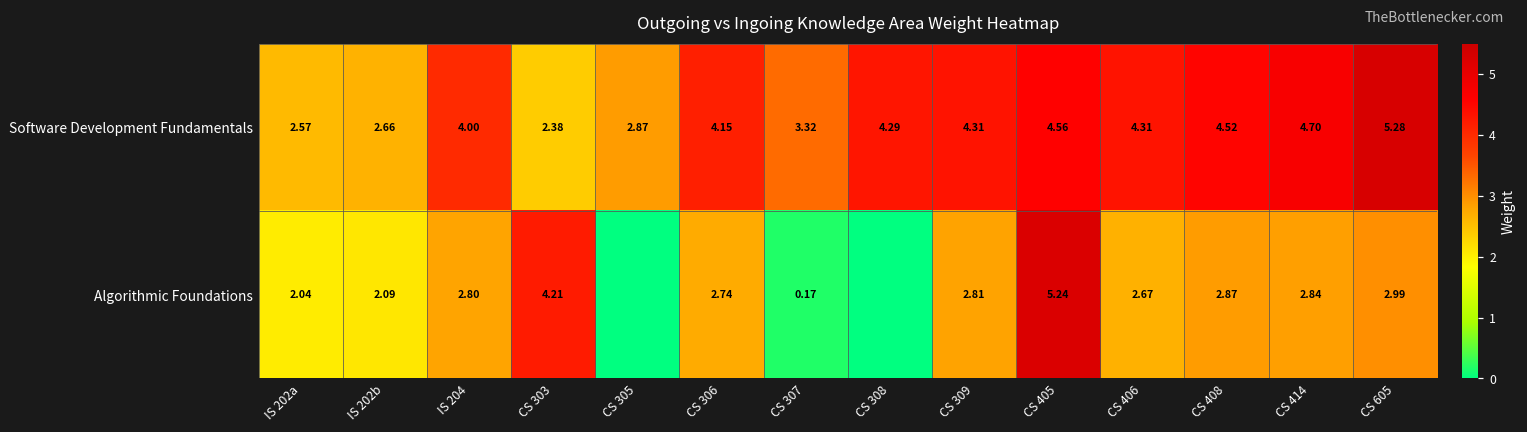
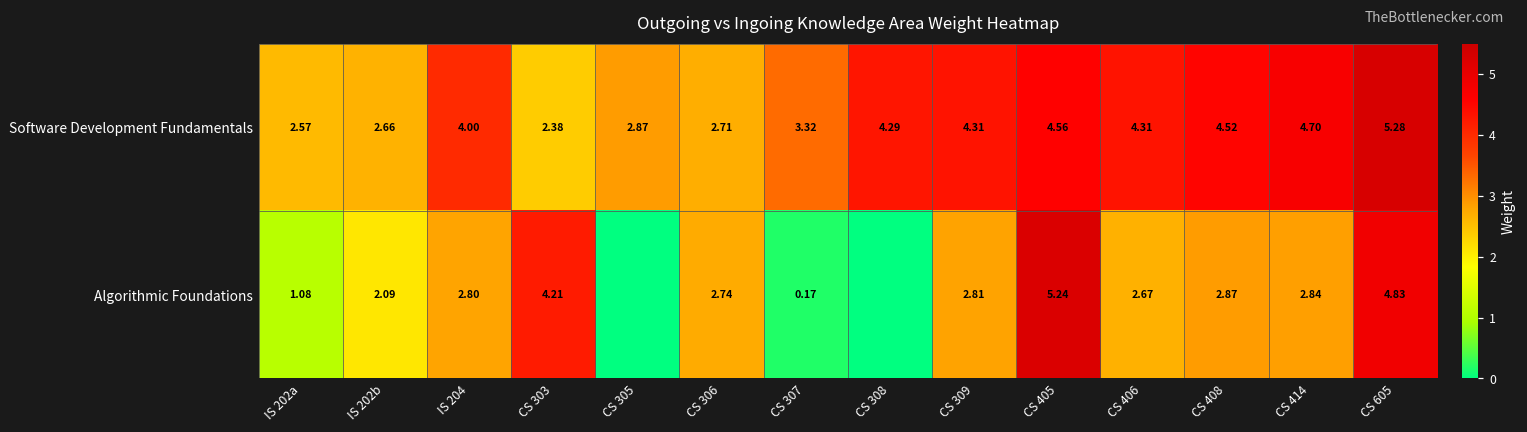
Software Development Fundamentals, CS 306: 4.15 -> 2.71
Algorithmic Foundations, IS 202a: 2.04 -> 1.08
Algorithmic Foundations, CS 605: 2.99 -> 4.83
